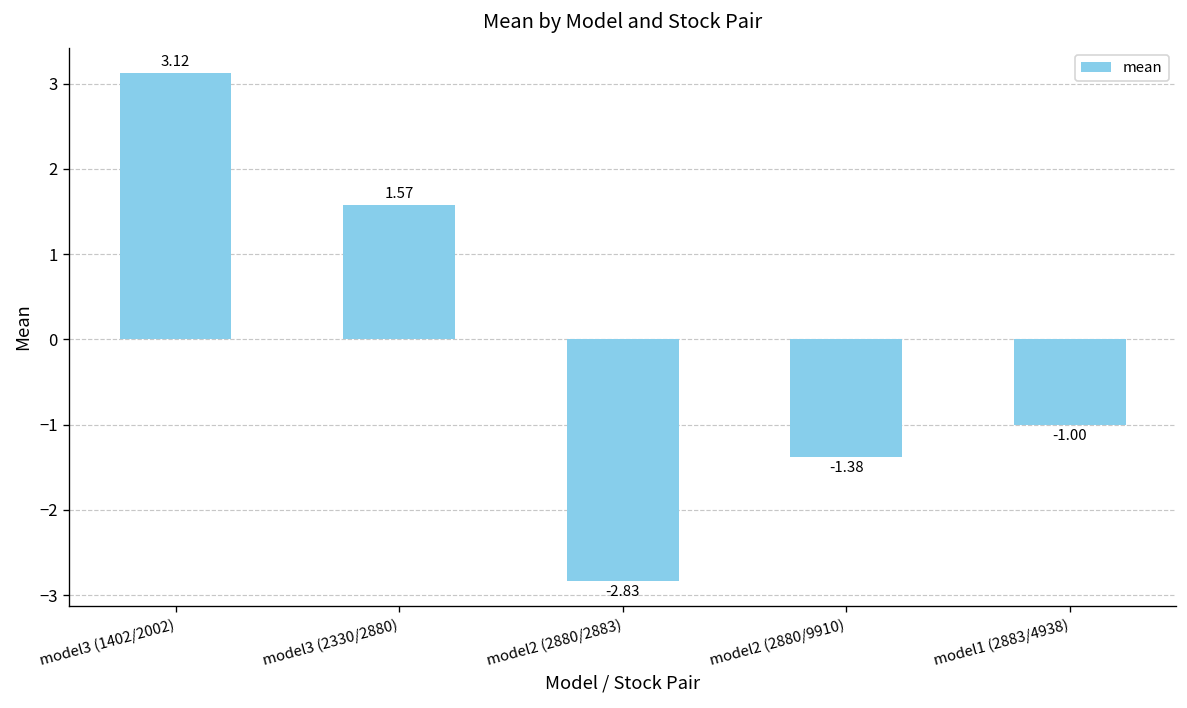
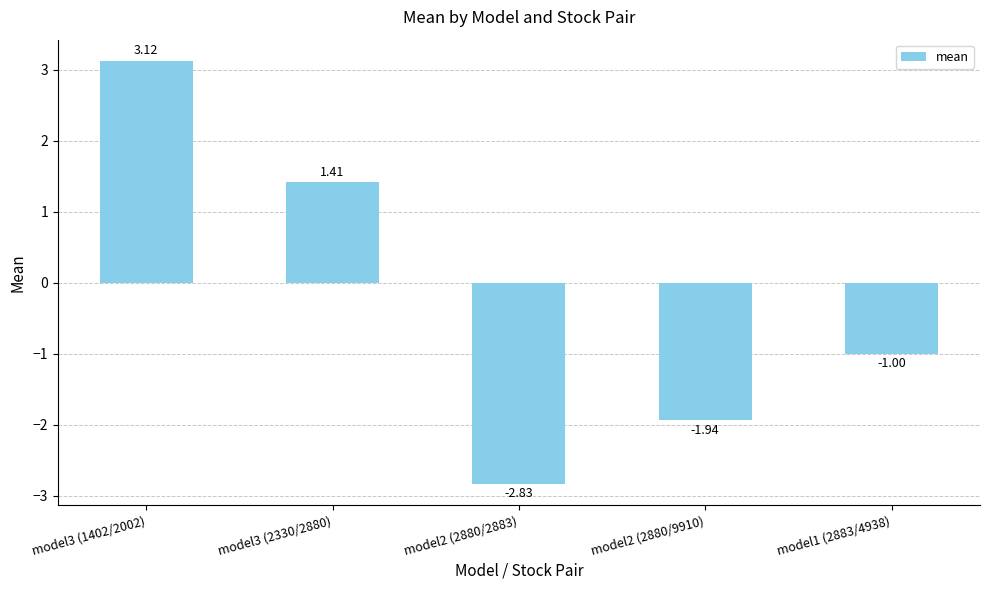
model3 (2330/2880): 1.57 -> 1.41
model2 (2880/9910): -1.38 -> -1.94
